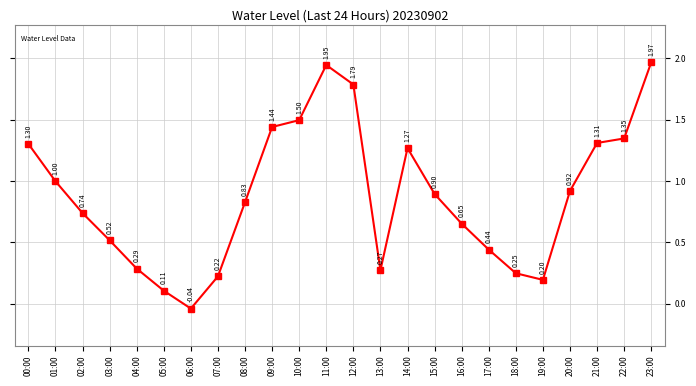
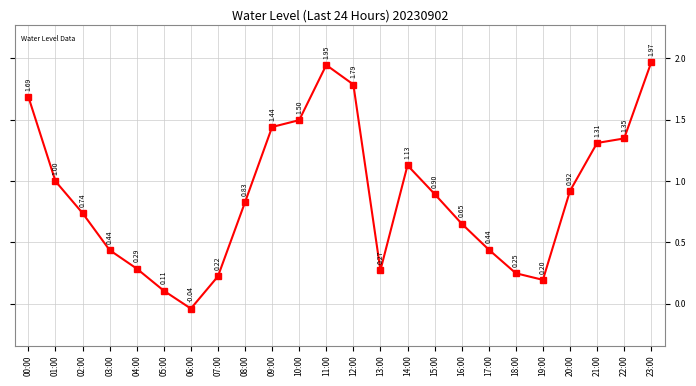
00:00: 1.30 -> 1.69
03:00: 0.52 -> 0.44
14:00: 1.27 -> 1.13
